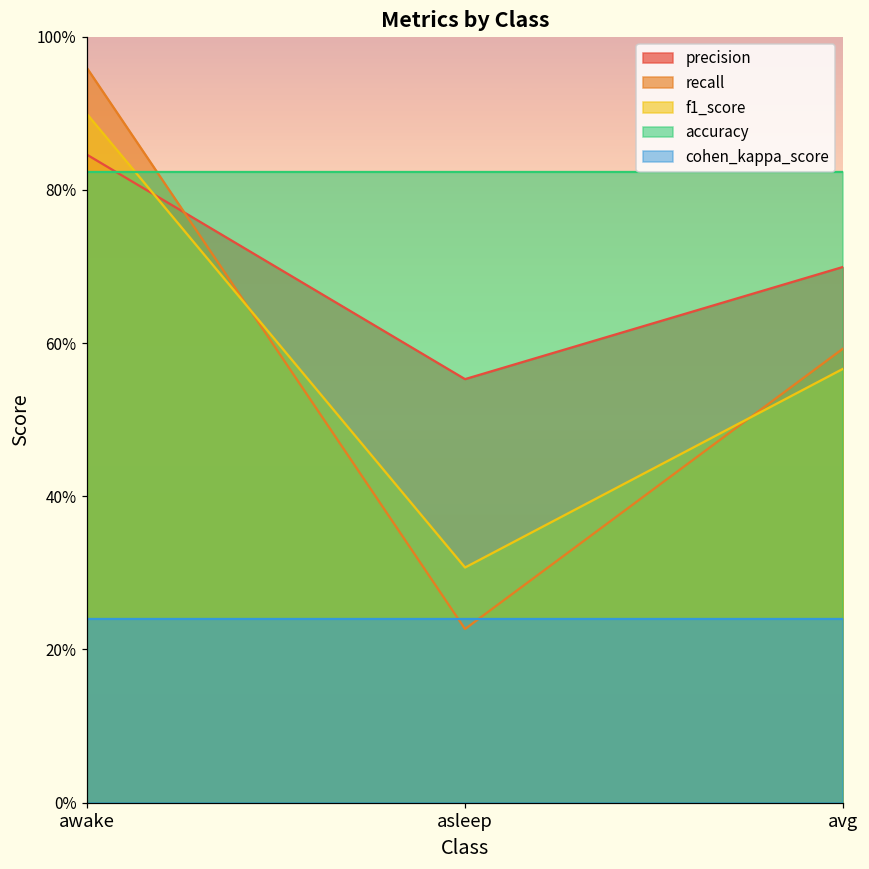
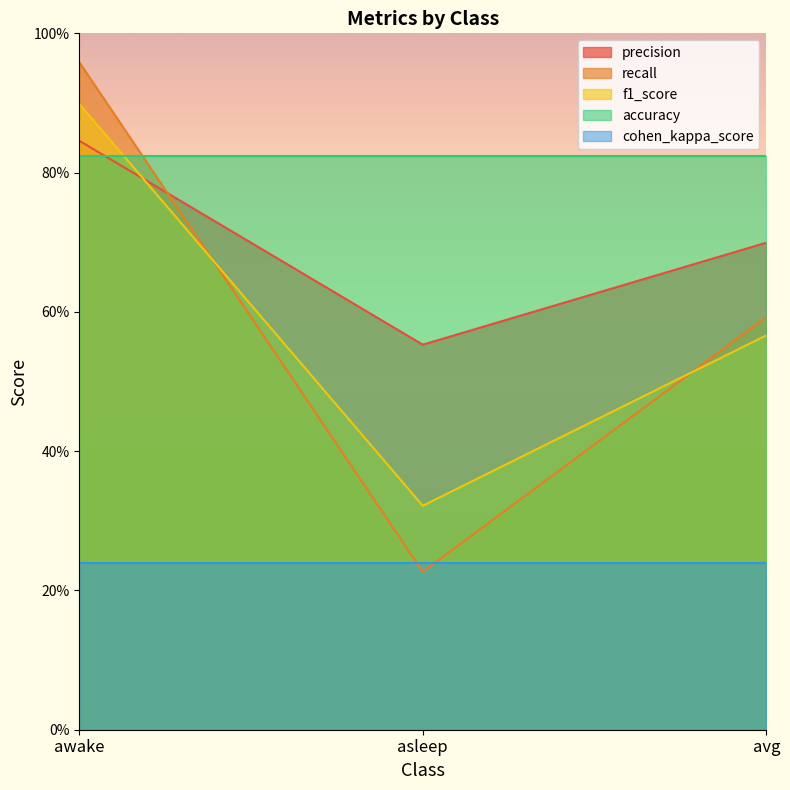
f1_score, asleep: 31% -> 32%
